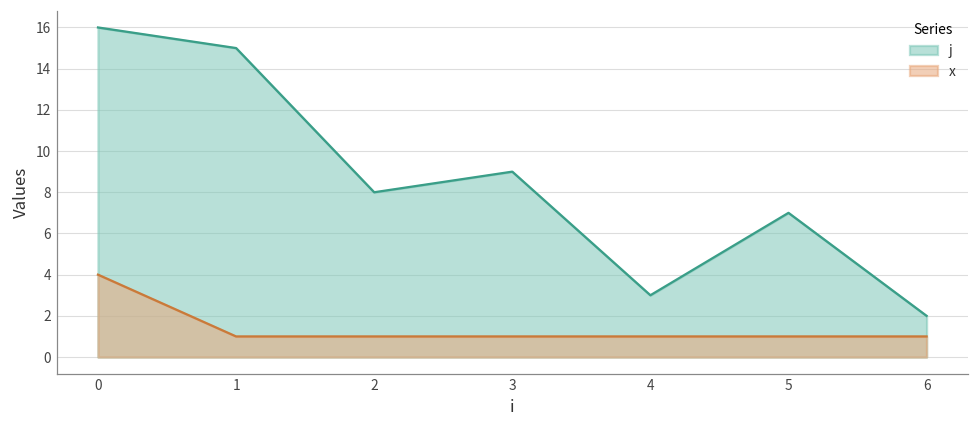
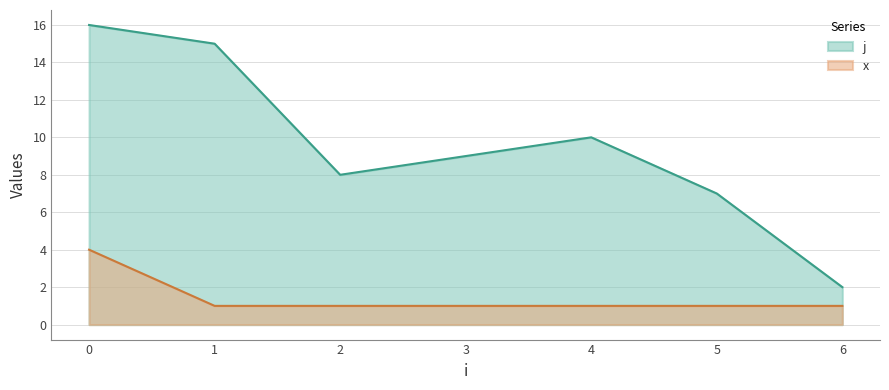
j, 4: 3 -> 10
